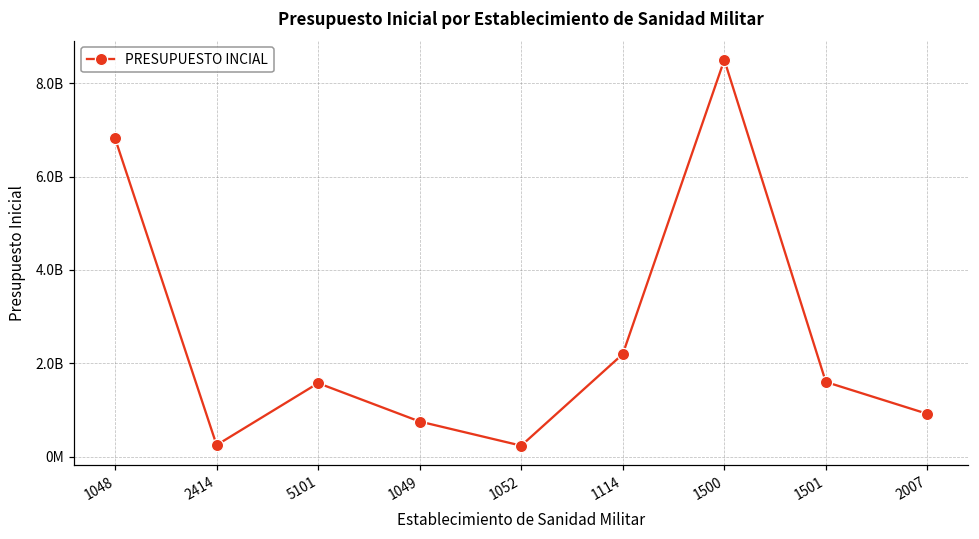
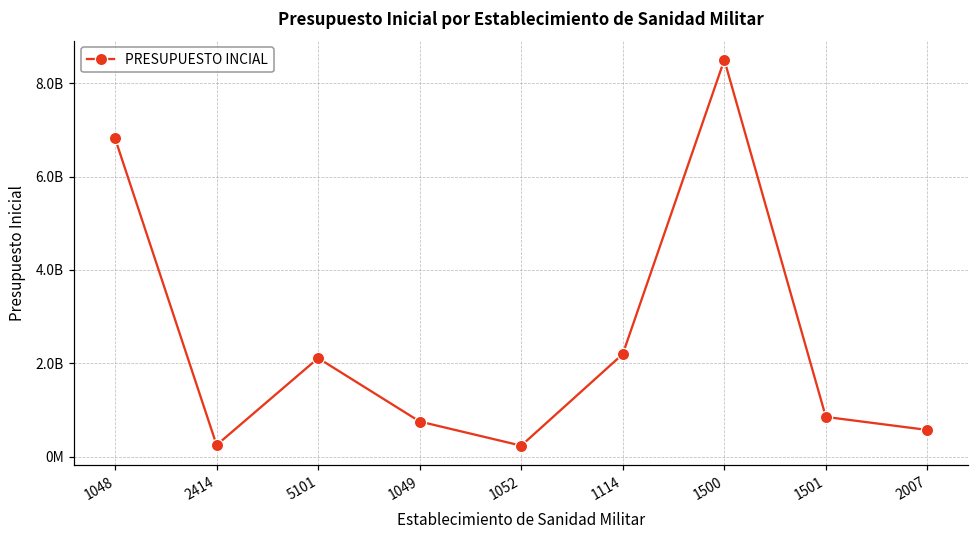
5101: 1600000000 -> 2100000000
1501: 1600000000 -> 900000000
2007: 900000000 -> 600000000
